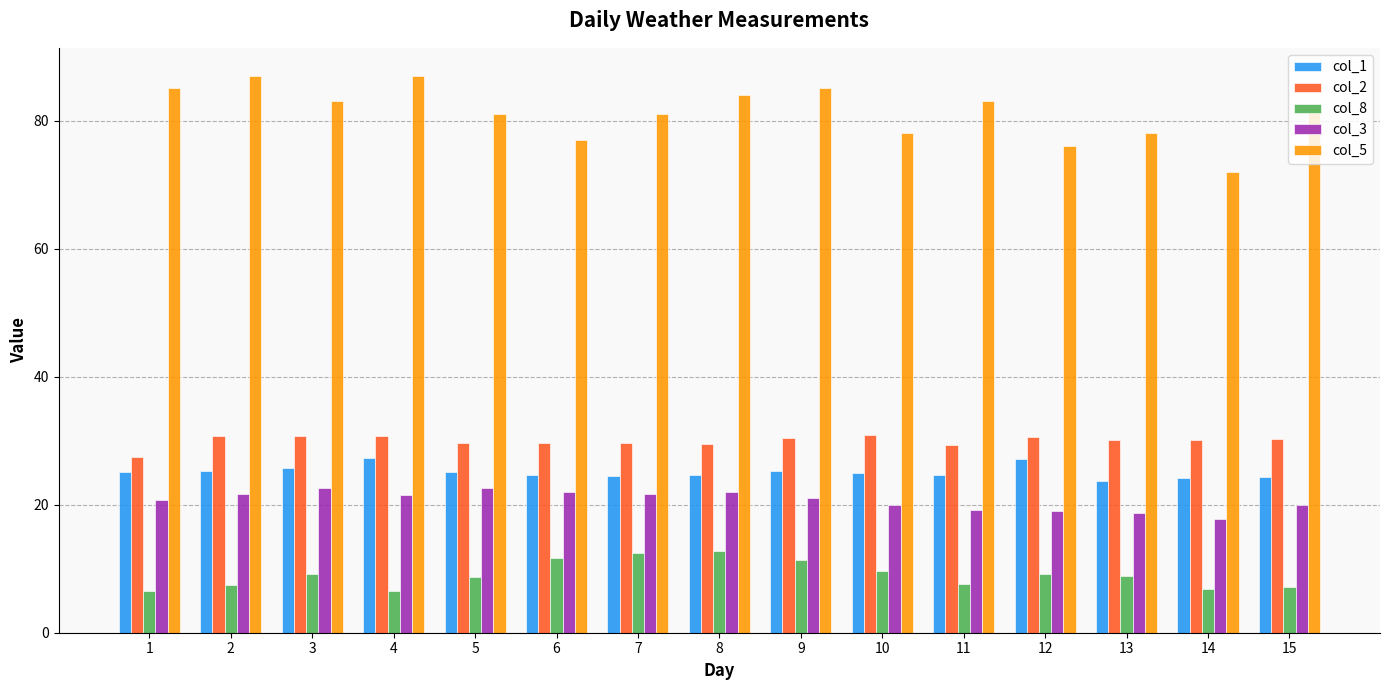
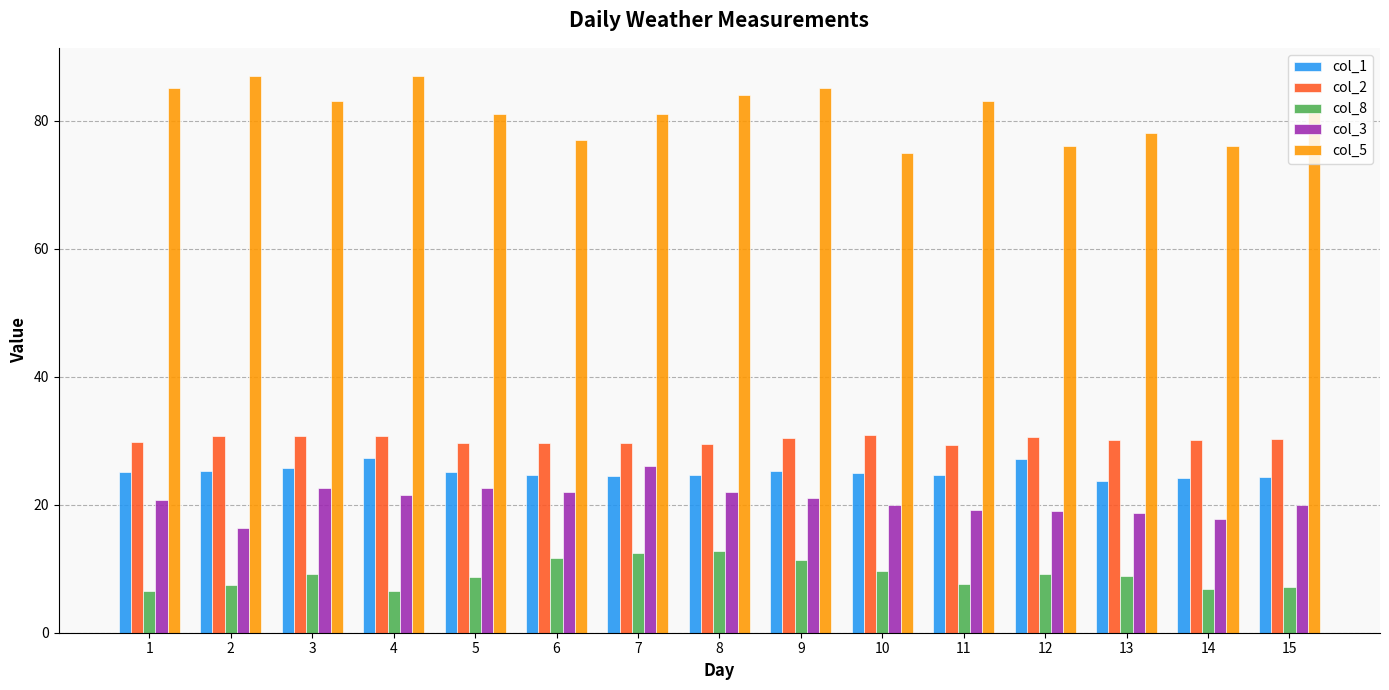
col_2, 1: 28 -> 30
col_3, 2: 22 -> 16
col_3, 7: 22 -> 26
col_5, 10: 78 -> 75
col_5, 14: 72 -> 76
